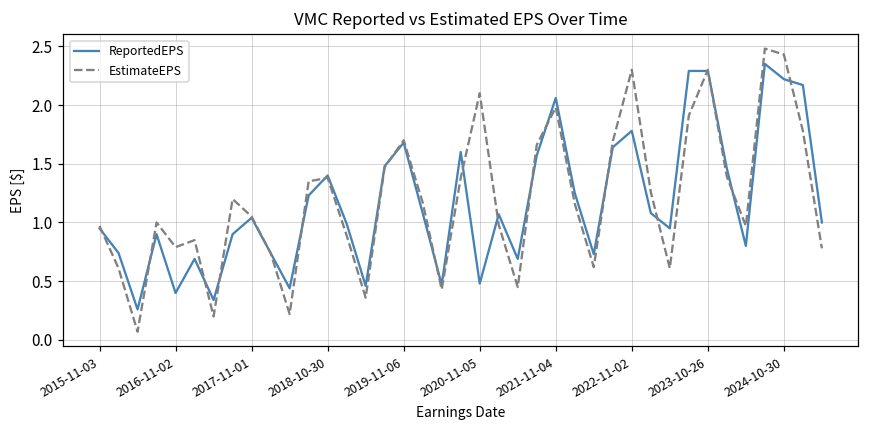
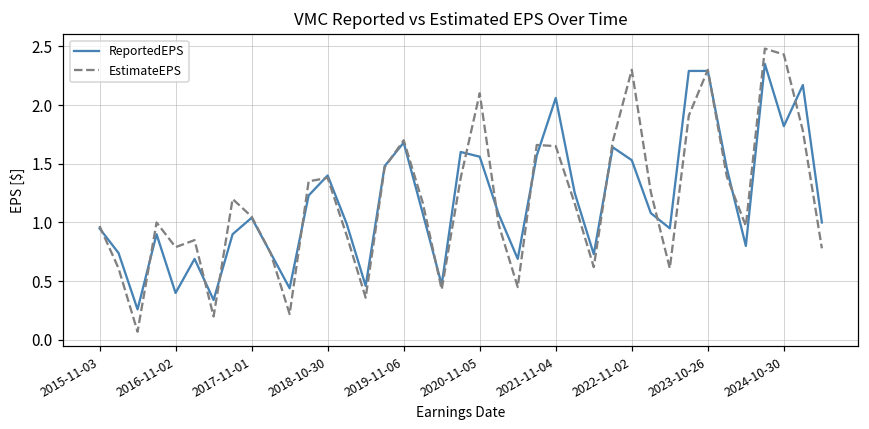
ReportedEPS, 2020-11-05: 0.48 -> 1.56
EstimateEPS, 2021-11-04: 1.98 -> 1.65
ReportedEPS, 2022-11-02: 1.78 -> 1.53
ReportedEPS, 2024-10-30: 2.22 -> 1.82
